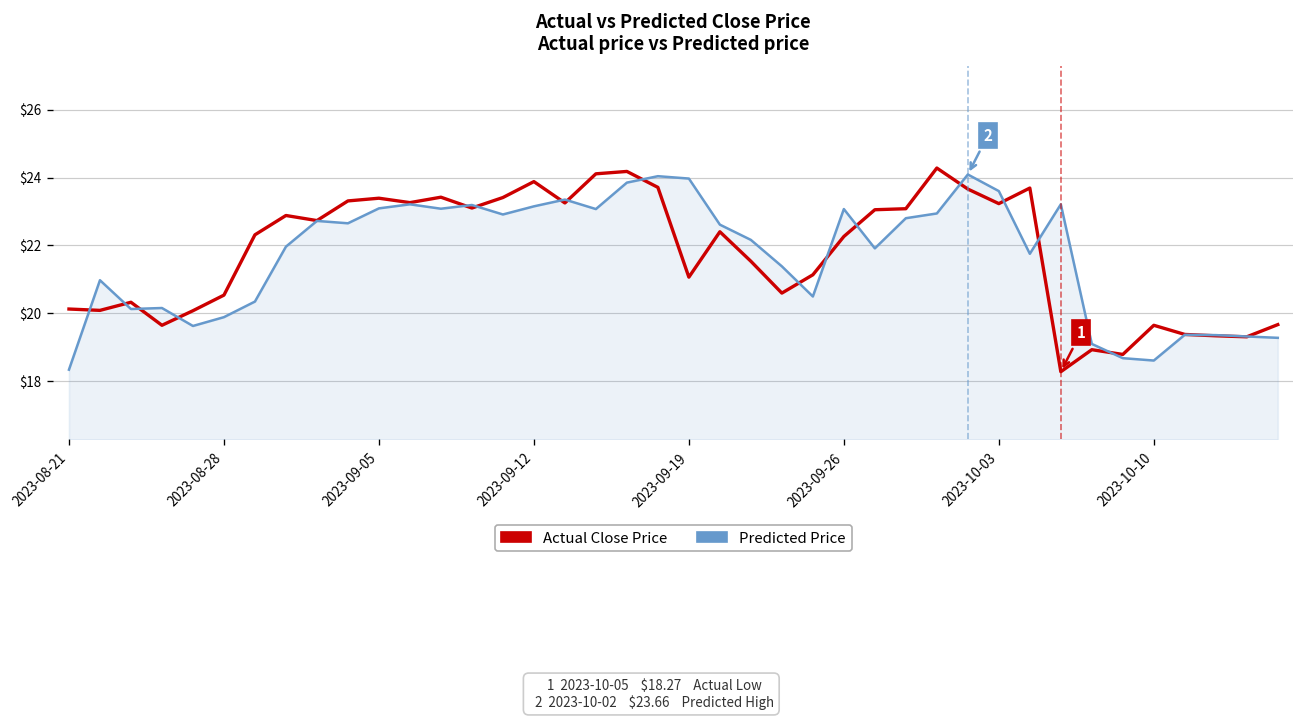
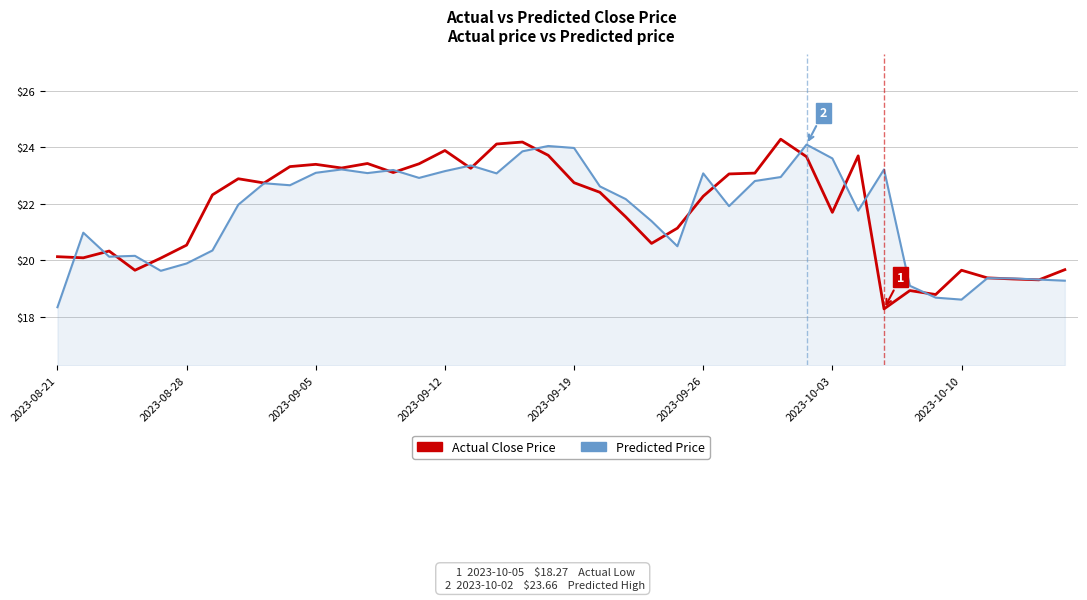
Actual Close Price, 2023-09-19: $21.1 -> $22.7
Actual Close Price, 2023-10-03: $23.2 -> $21.7
